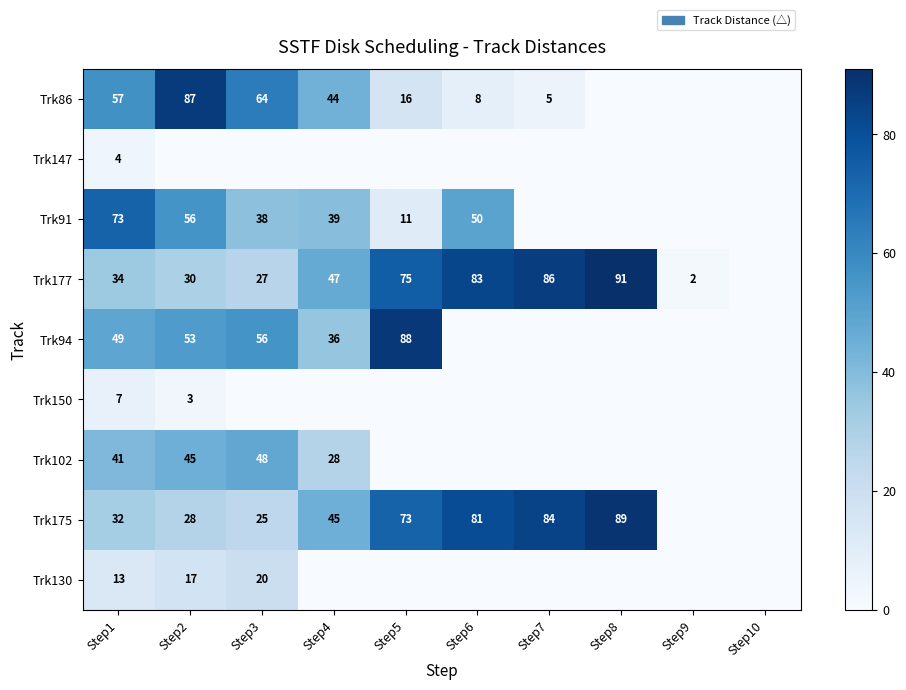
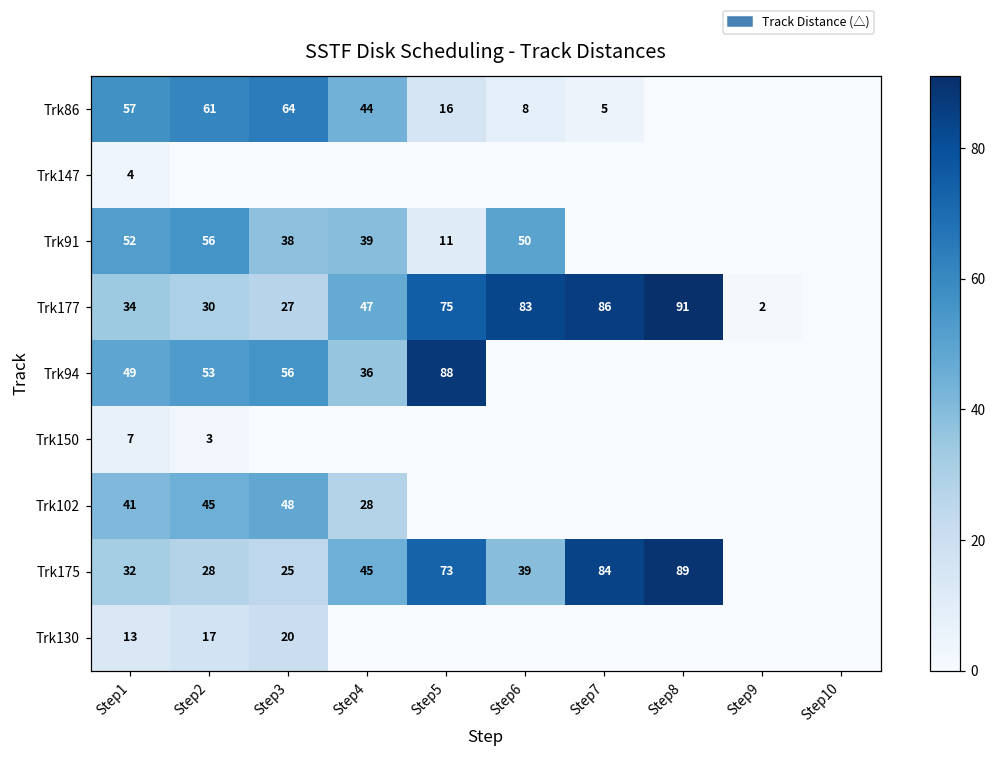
Trk86, Step2: 87 -> 61
Trk91, Step1: 73 -> 52
Trk175, Step6: 81 -> 39
